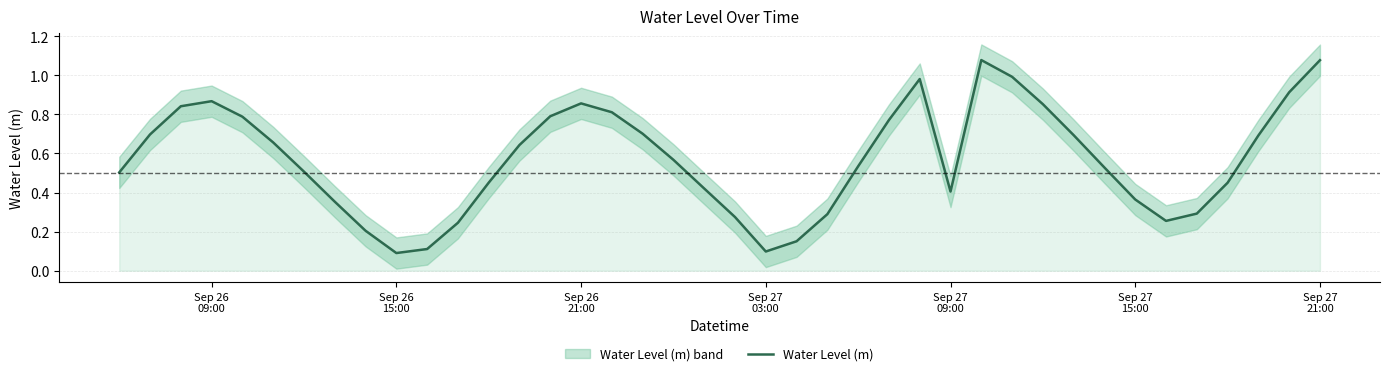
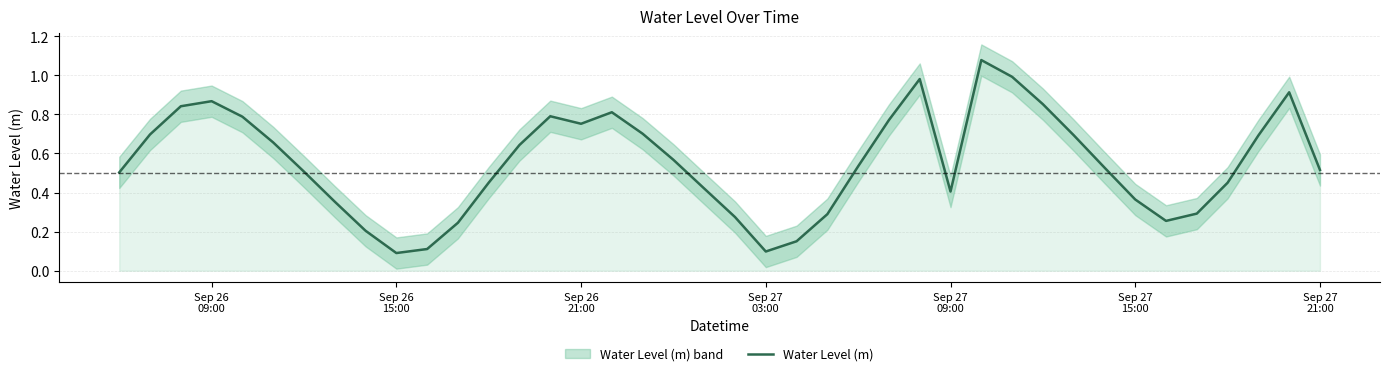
Water Level (m), Sep 26 21:00: 0.86 -> 0.75
Water Level (m), Sep 27 21:00: 1.08 -> 0.52
